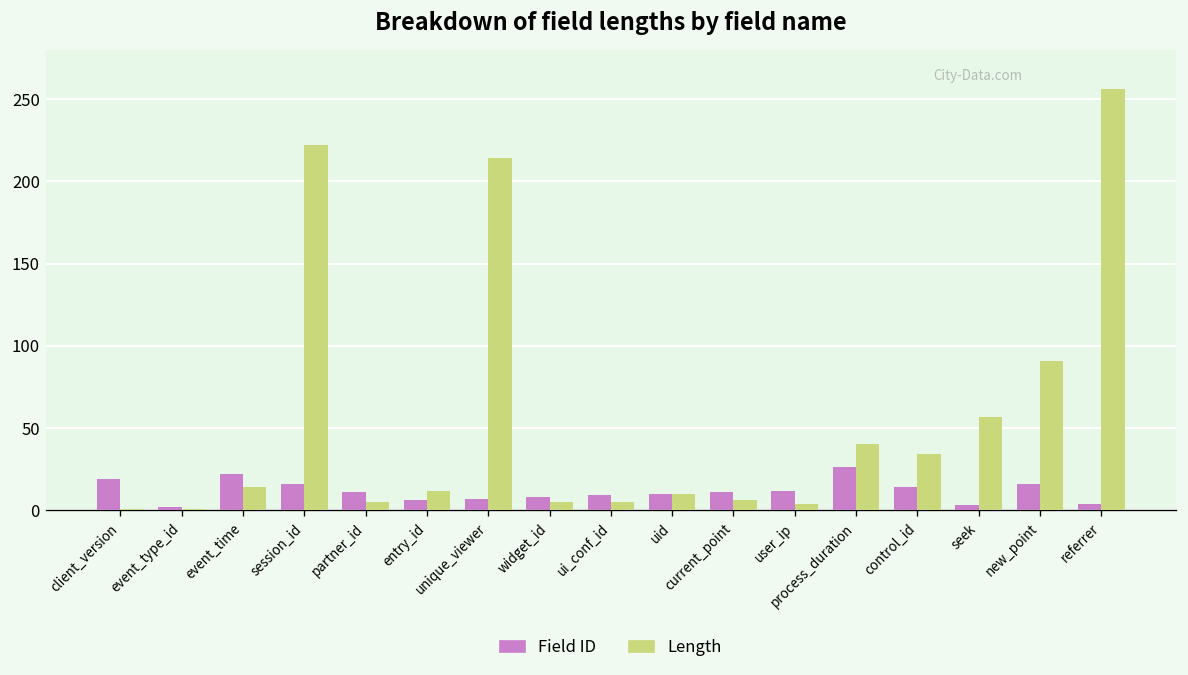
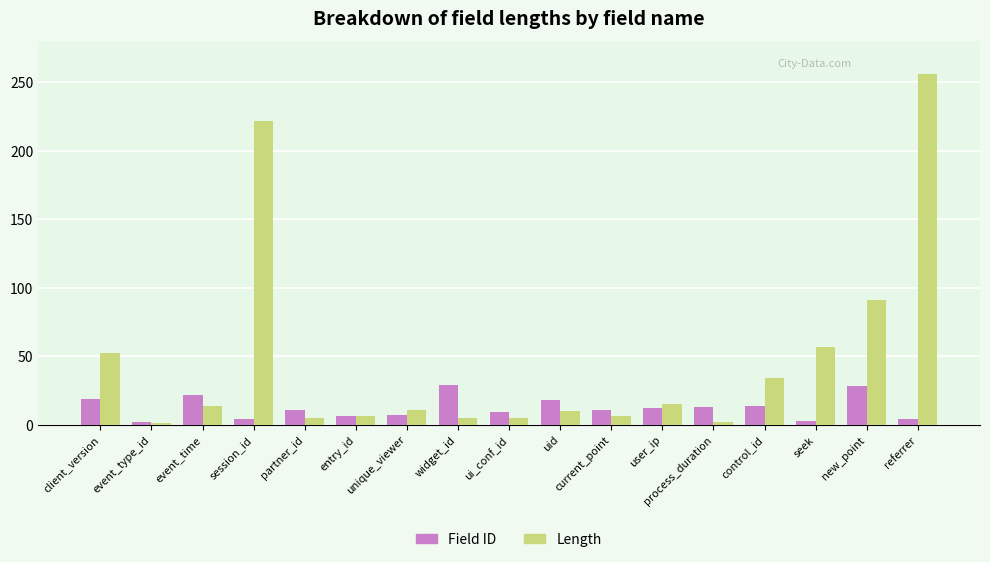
Length, client_version: 1 -> 52
Field ID, session_id: 16 -> 4
Length, entry_id: 12 -> 6
Length, unique_viewer: 214 -> 11
Field ID, widget_id: 8 -> 29
Field ID, uid: 10 -> 18
Length, user_ip: 4 -> 15
Field ID, process_duration: 26 -> 13
Length, process_duration: 40 -> 2
Field ID, new_point: 16 -> 28
